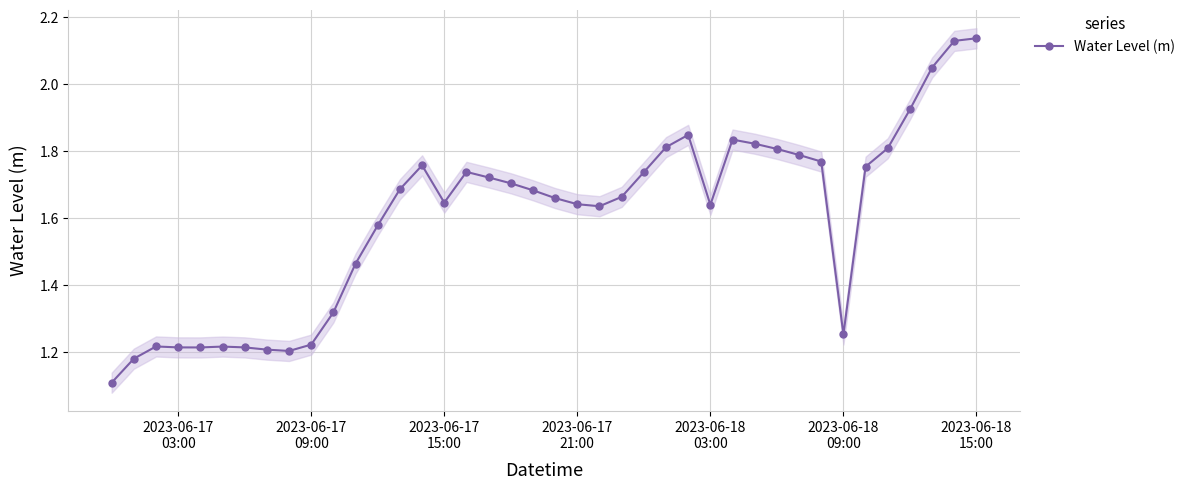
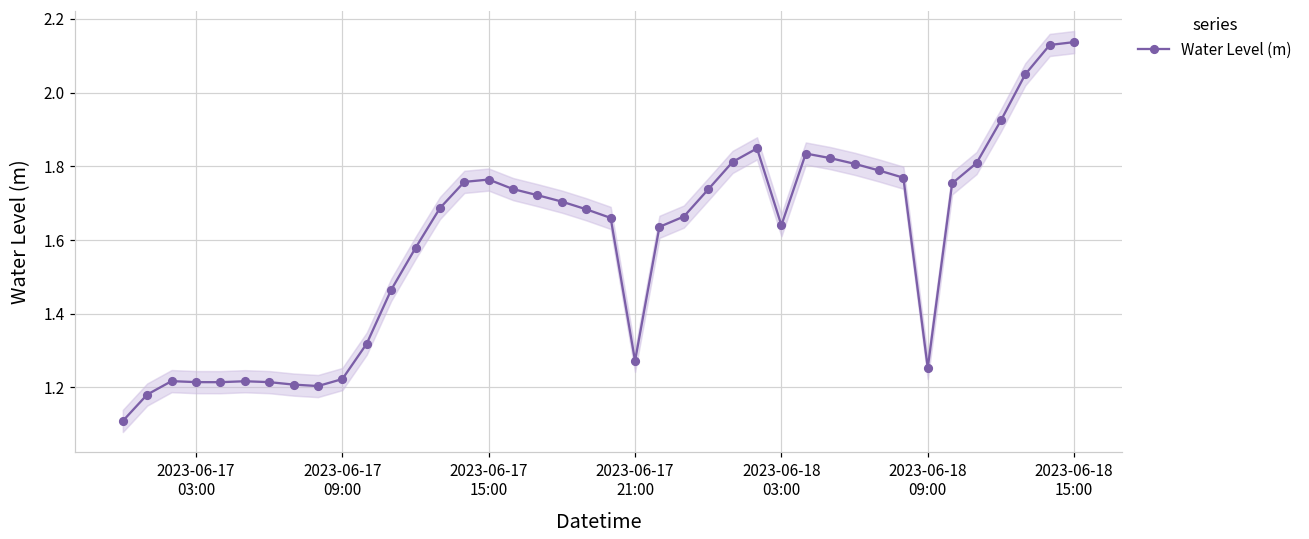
Water Level (m), 2023-06-17 15:00: 1.65 -> 1.76
Water Level (m), 2023-06-17 21:00: 1.64 -> 1.27
